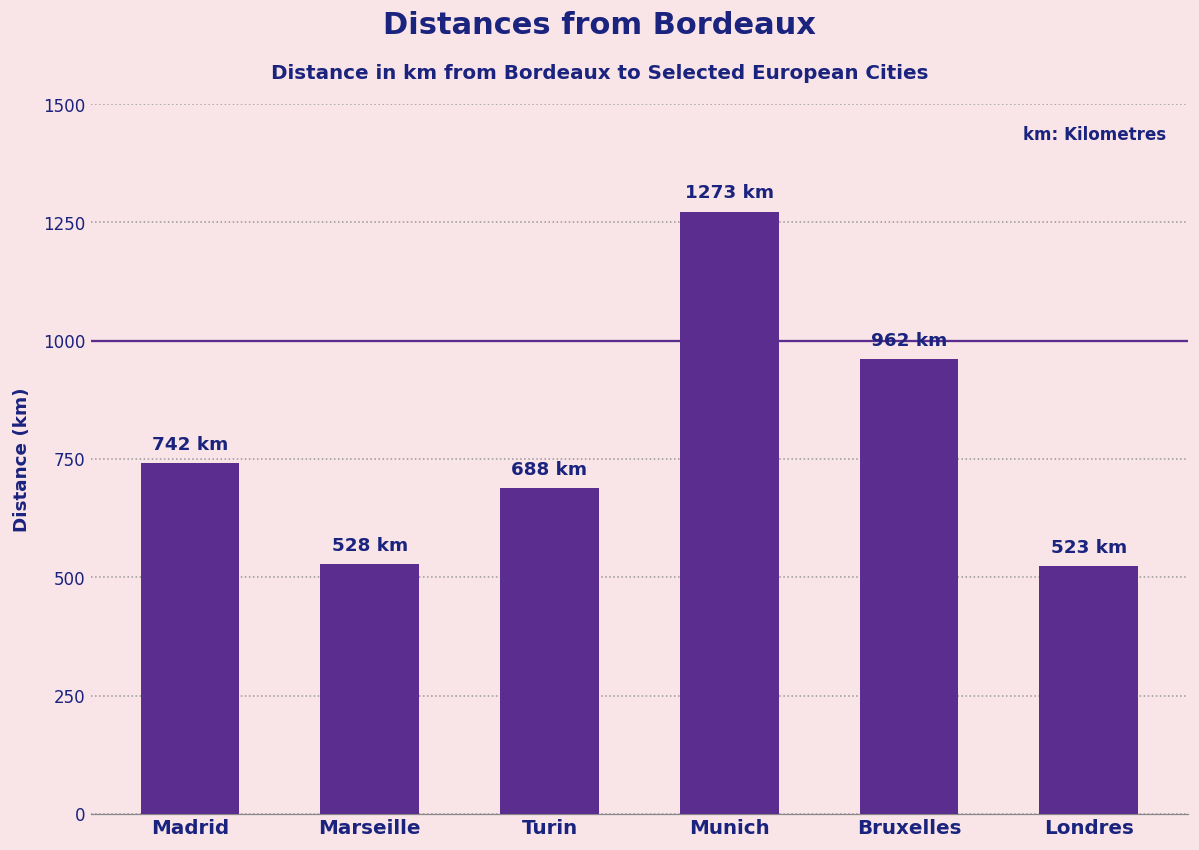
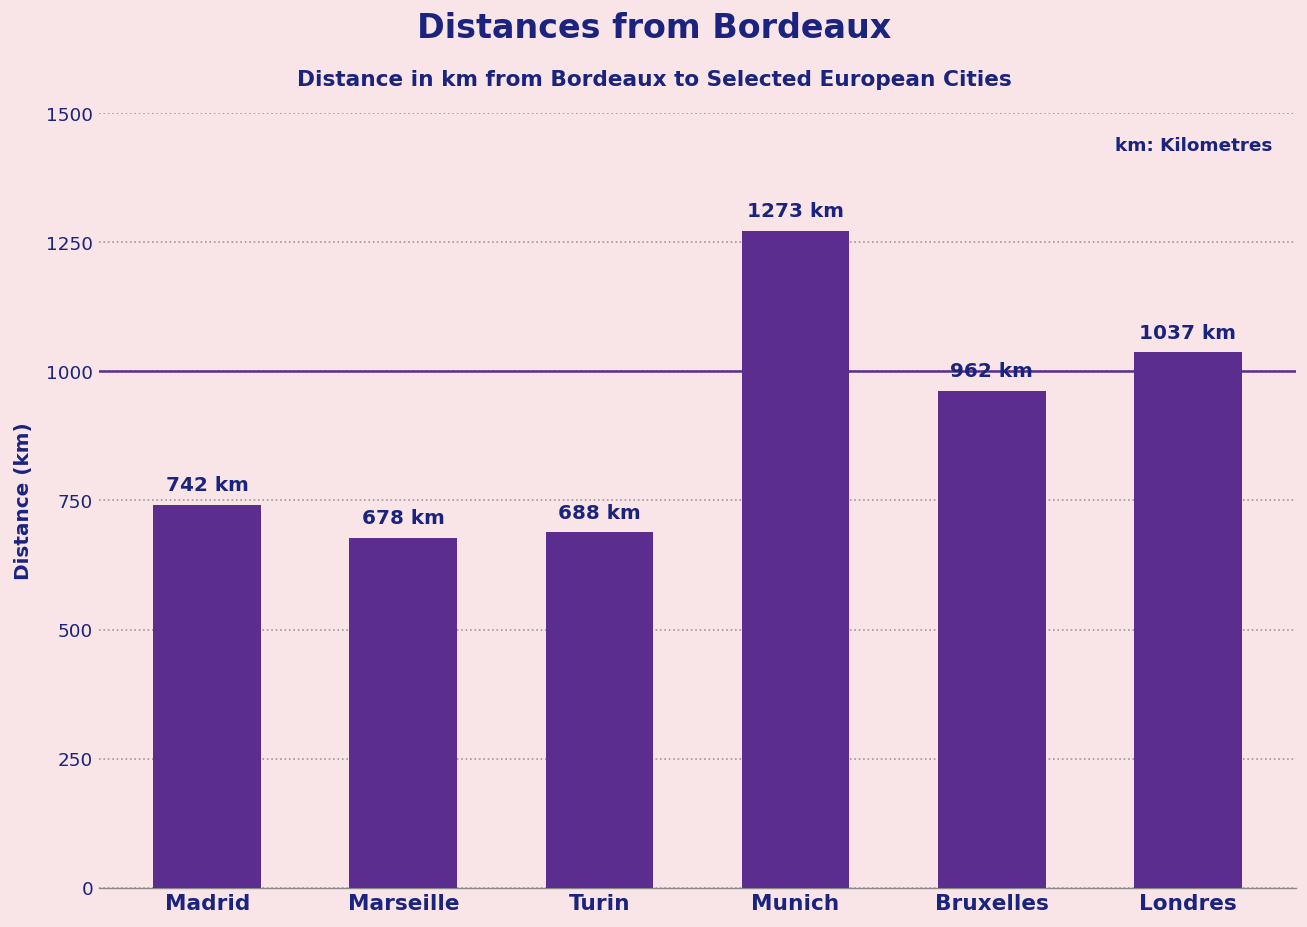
Marseille: 528 -> 678
Londres: 523 -> 1037
